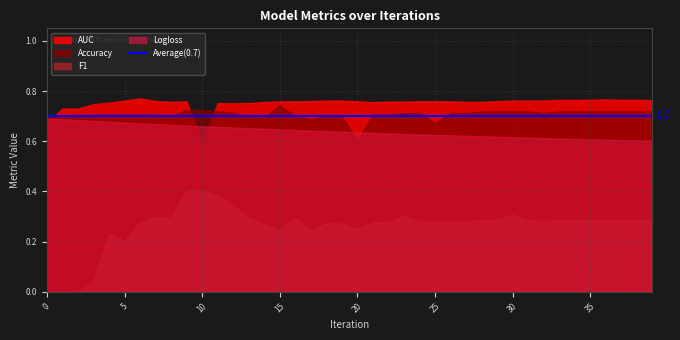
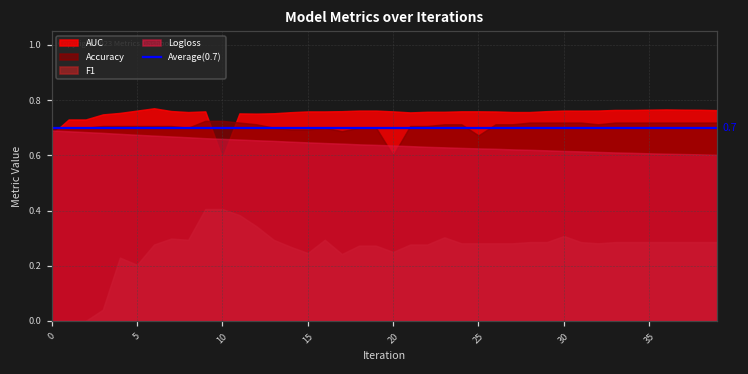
Accuracy, 15: 0.74 -> 0.69
